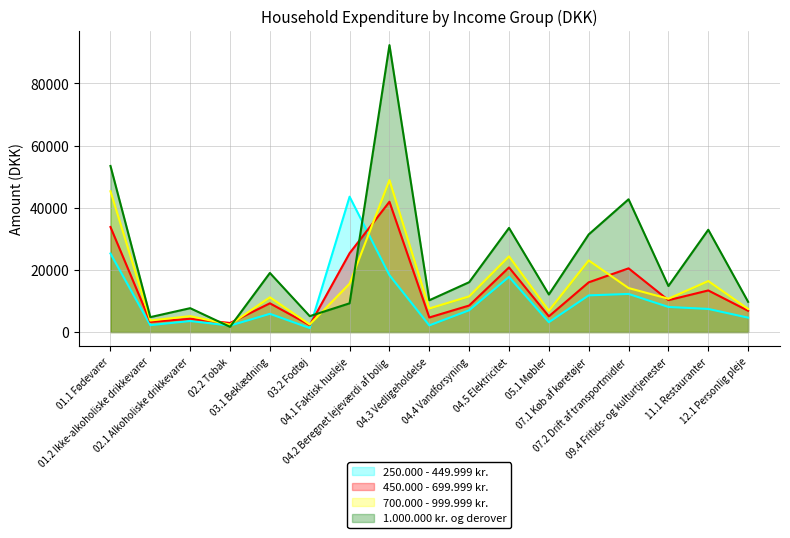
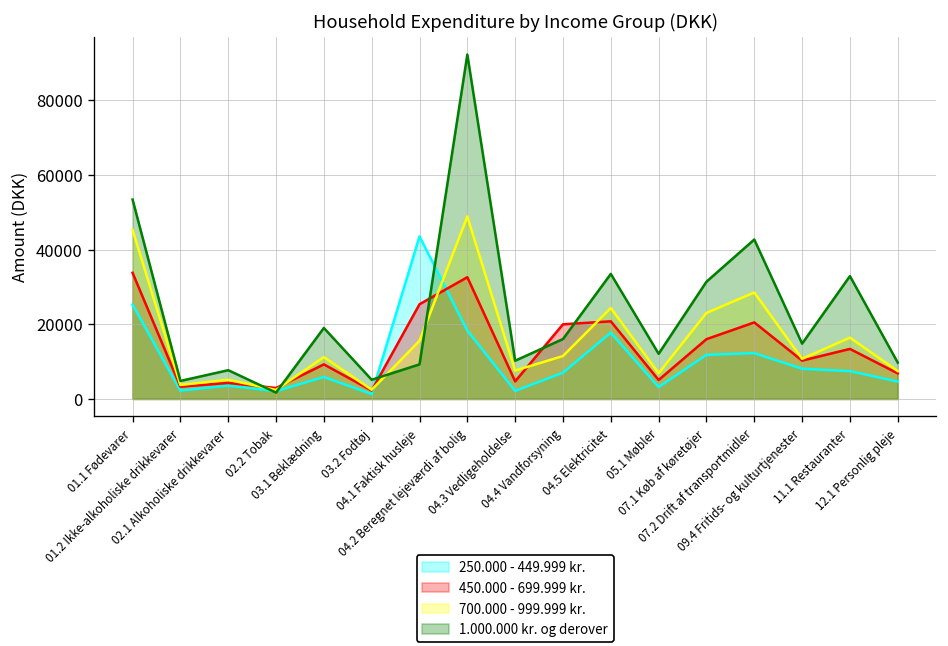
450.000 - 699.999 kr., 04.2 Beregnet lejeværdi af bolig: 42000 -> 33000
450.000 - 699.999 kr., 04.4 Vandforsyning: 9000 -> 20000
700.000 - 999.999 kr., 07.2 Drift af transportmidler: 14000 -> 29000
